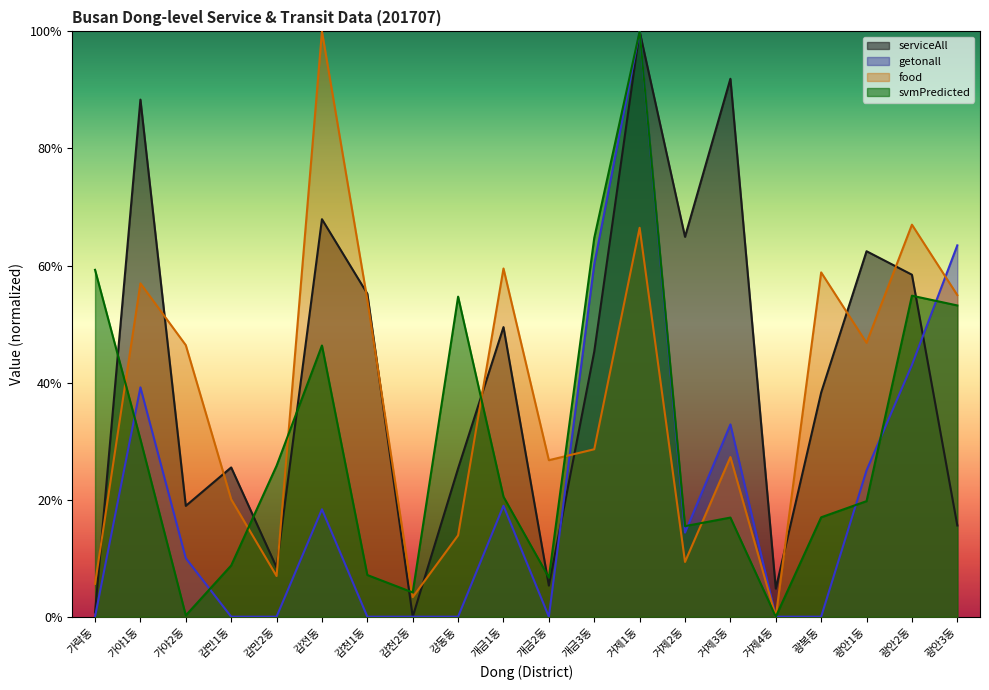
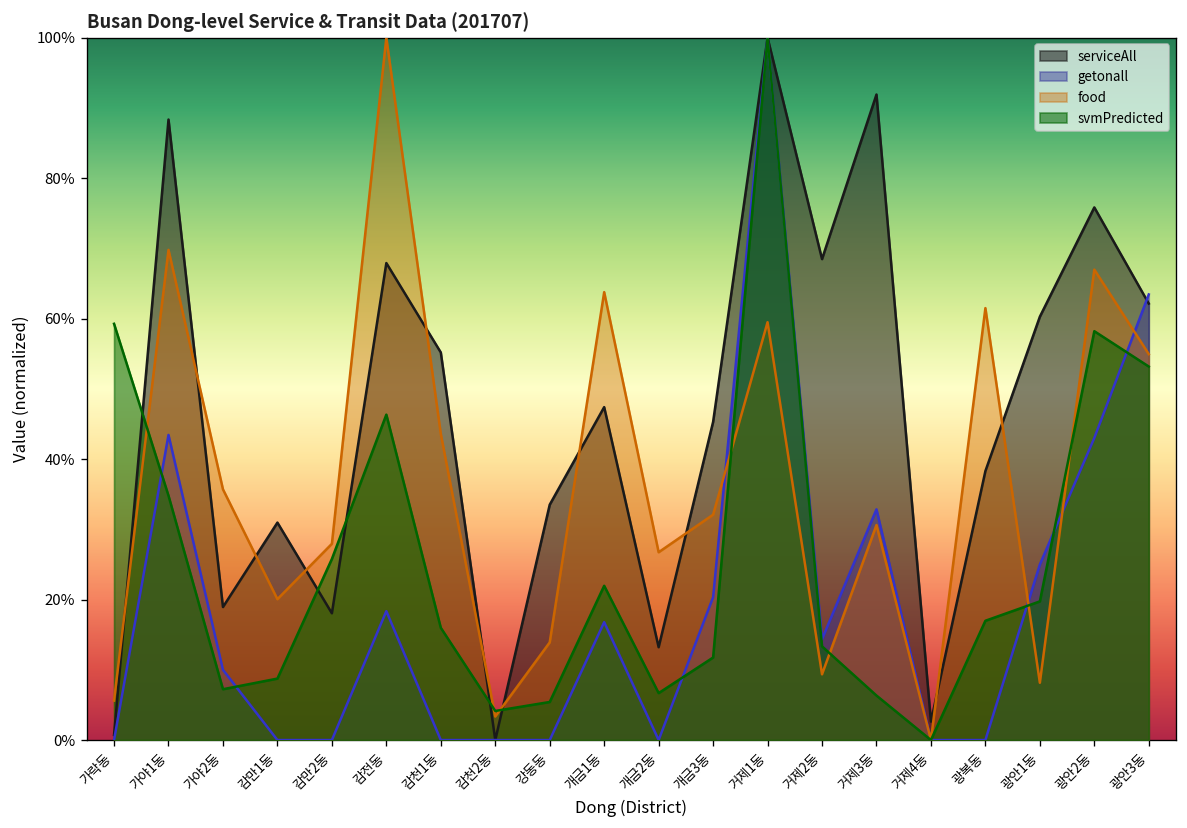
getonall, 가야1동: 39% -> 43%
food, 가야1동: 57% -> 70%
svmPredicted, 가야1동: 30% -> 35%
food, 가야2동: 46% -> 36%
svmPredicted, 가야2동: 0% -> 7%
serviceAll, 감만1동: 26% -> 31%
serviceAll, 감만2동: 8% -> 18%
food, 감만2동: 7% -> 28%
food, 감천1동: 54% -> 44%
svmPredicted, 감천1동: 7% -> 16%
serviceAll, 강동동: 25% -> 34%
svmPredicted, 강동동: 55% -> 5%
serviceAll, 개금1동: 49% -> 47%
getonall, 개금1동: 19% -> 17%
food, 개금1동: 59% -> 64%
svmPredicted, 개금1동: 20% -> 22%
serviceAll, 개금2동: 5% -> 13%
getonall, 개금3동: 60% -> 20%
food, 개금3동: 29% -> 32%
svmPredicted, 개금3동: 65% -> 12%
food, 거제1동: 66% -> 59%
serviceAll, 거제2동: 65% -> 68%
svmPredicted, 거제2동: 15% -> 13%
food, 거제3동: 27% -> 31%
svmPredicted, 거제3동: 17% -> 6%
serviceAll, 거제4동: 5% -> 3%
food, 광복동: 59% -> 61%
serviceAll, 광안1동: 62% -> 60%
food, 광안1동: 47% -> 8%
serviceAll, 광안2동: 58% -> 76%
svmPredicted, 광안2동: 55% -> 58%
serviceAll, 광안3동: 16% -> 62%
